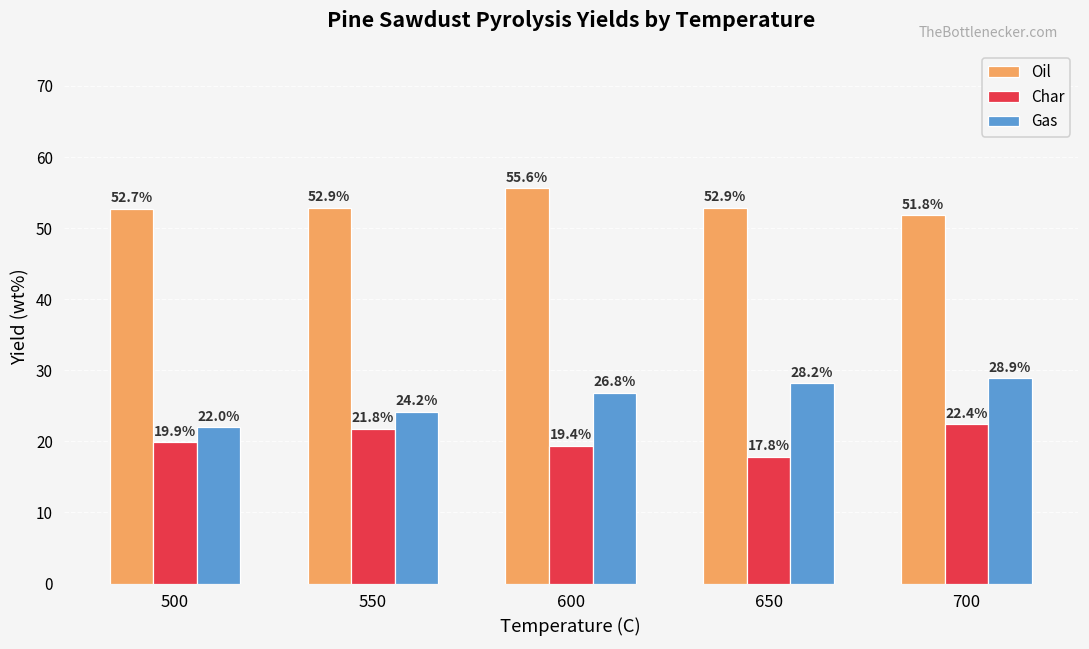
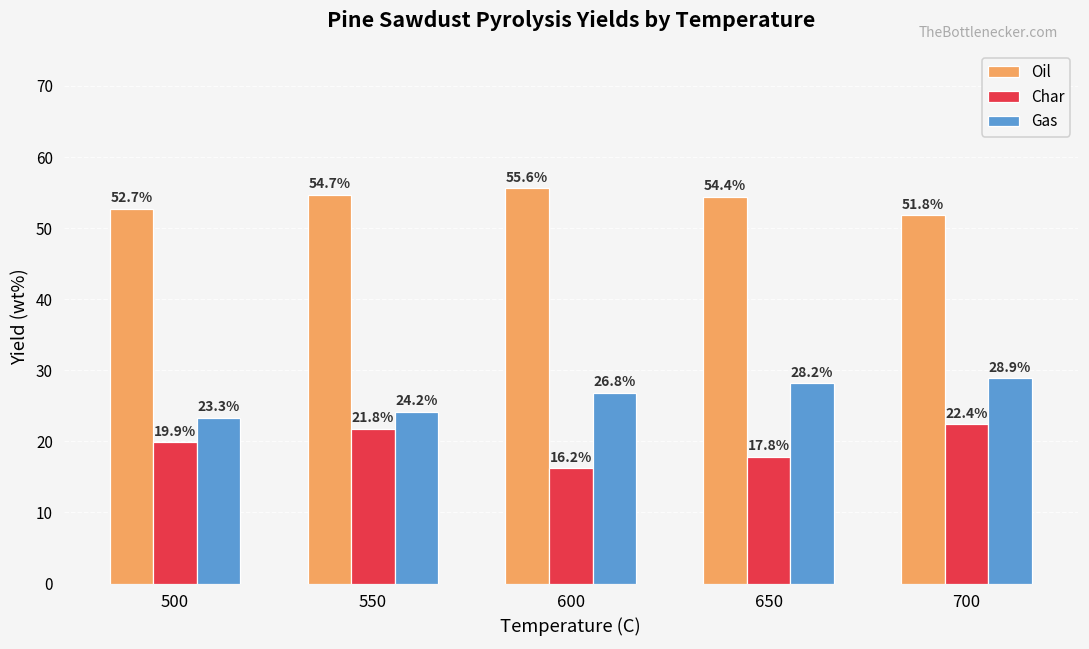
Gas, 500: 22.0% -> 23.3%
Oil, 550: 52.9% -> 54.7%
Char, 600: 19.4% -> 16.2%
Oil, 650: 52.9% -> 54.4%
